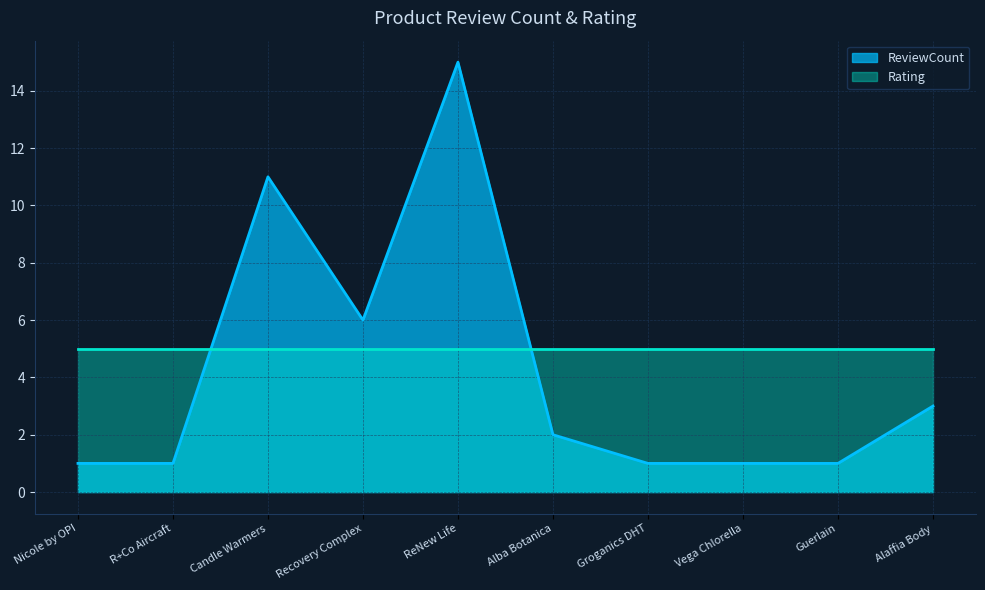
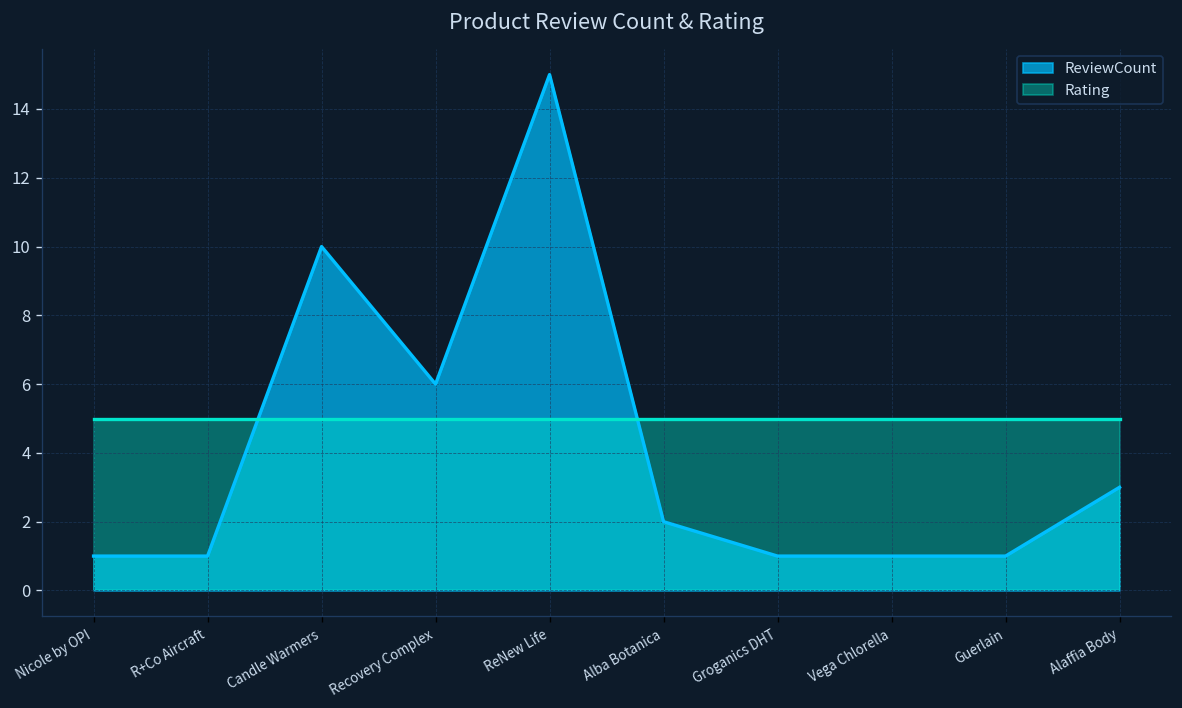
ReviewCount, Candle Warmers: 11 -> 10
